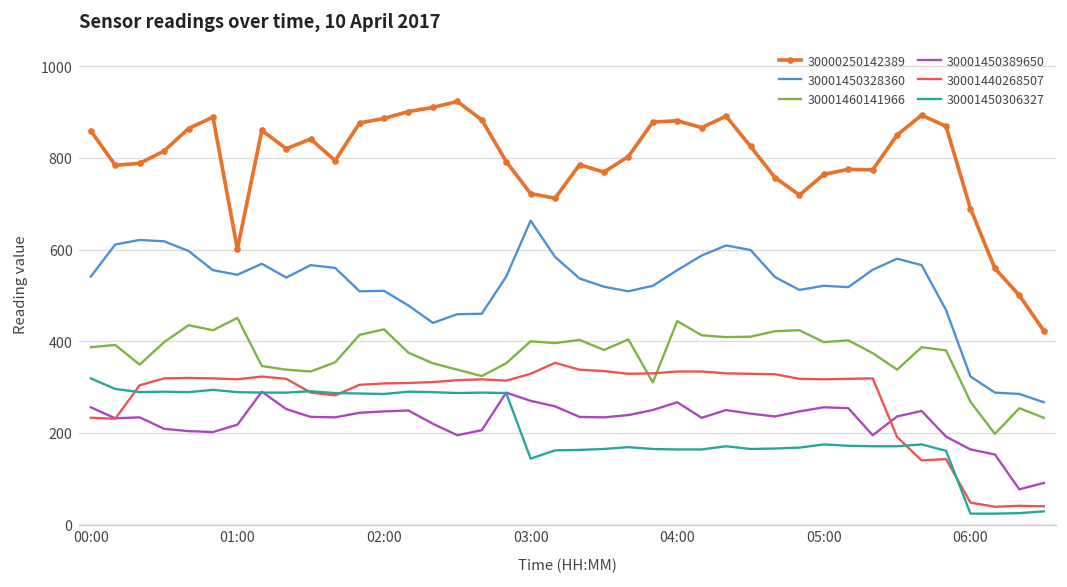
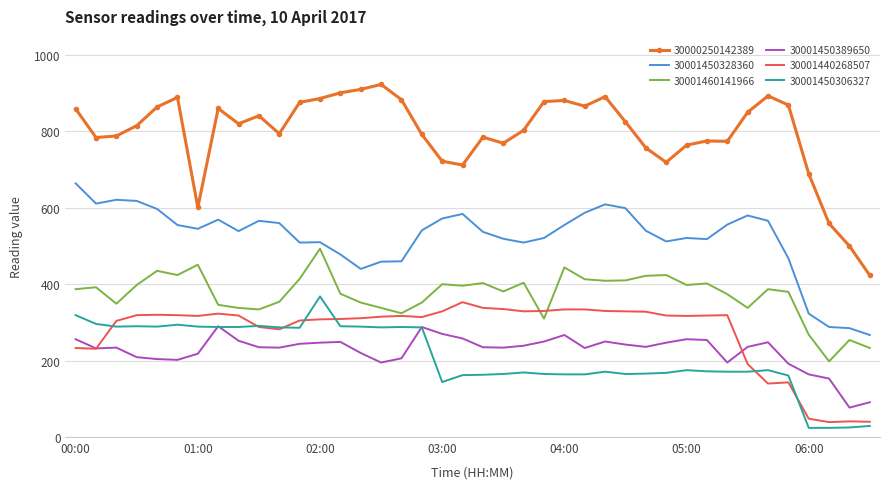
30001450328360, 00:00: 540 -> 660
30001460141966, 02:00: 430 -> 490
30001450306327, 02:00: 290 -> 370
30001450328360, 03:00: 660 -> 570
